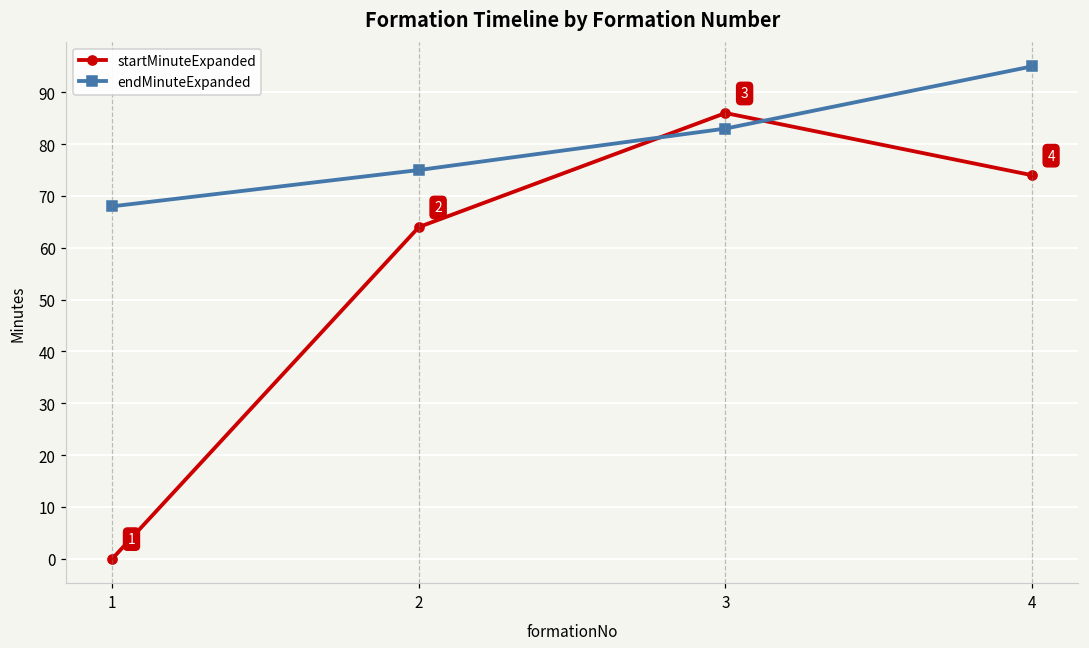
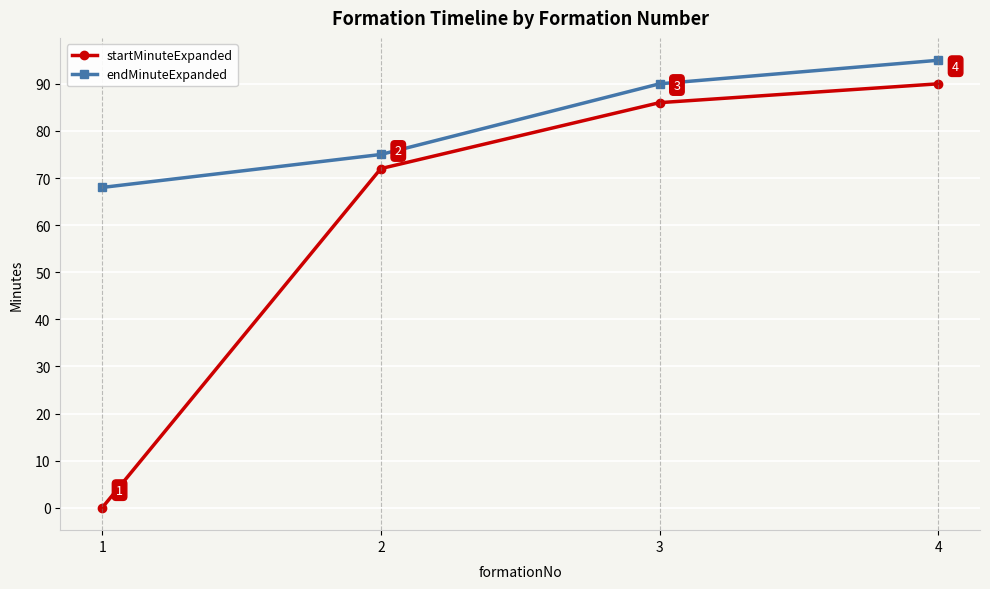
startMinuteExpanded, 2: 64 -> 72
endMinuteExpanded, 3: 83 -> 90
startMinuteExpanded, 4: 74 -> 90
